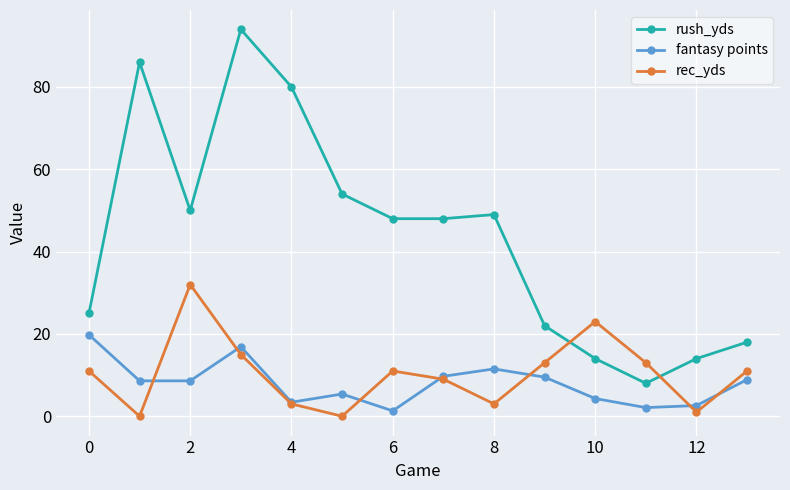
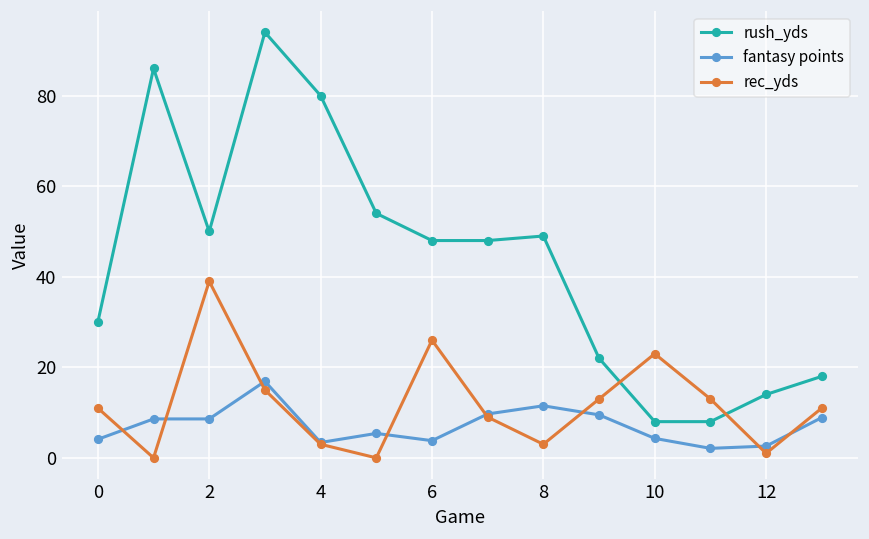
rush_yds, 0: 25 -> 30
fantasy points, 0: 20 -> 4
rec_yds, 2: 32 -> 39
fantasy points, 6: 1 -> 4
rec_yds, 6: 11 -> 26
rush_yds, 10: 14 -> 8
